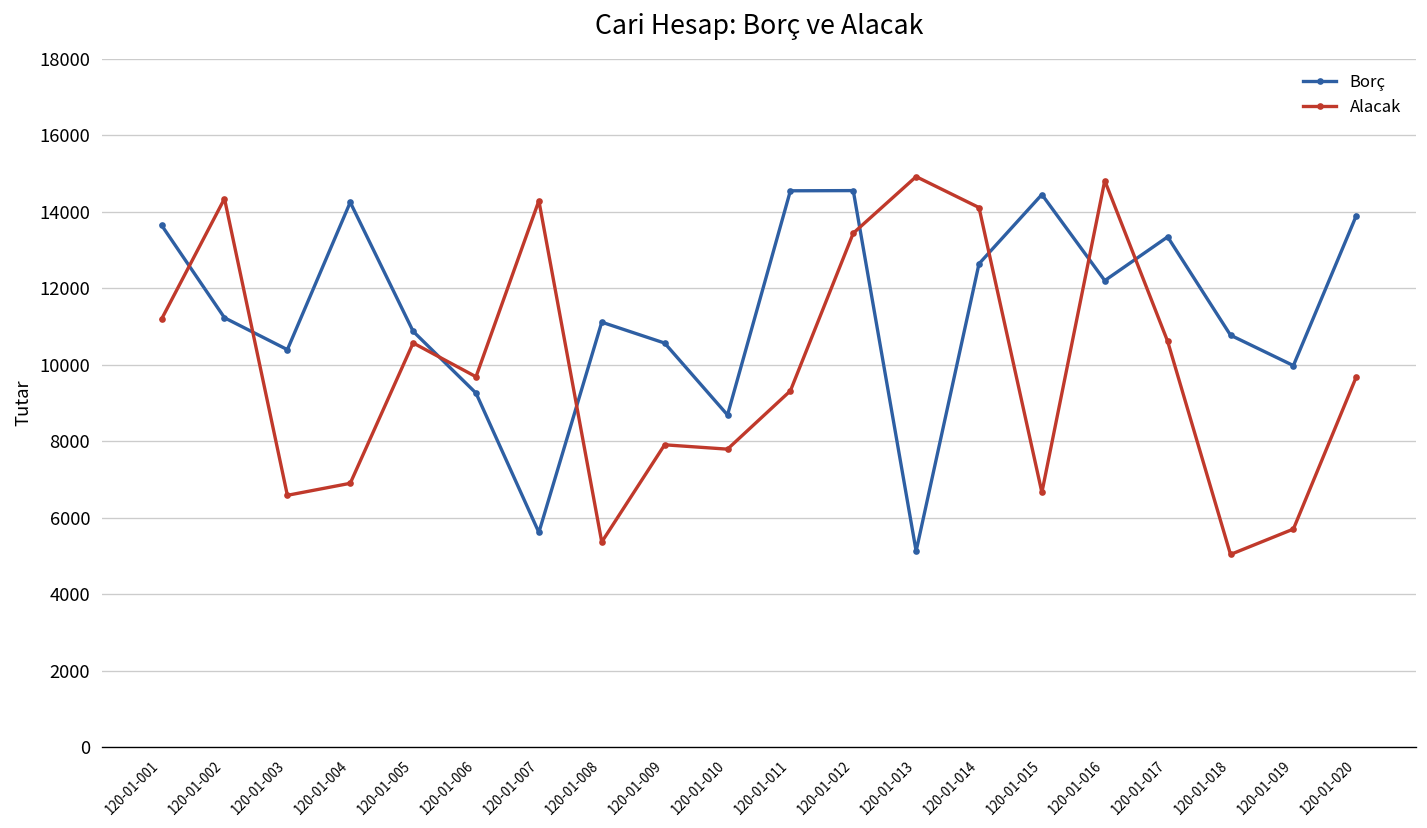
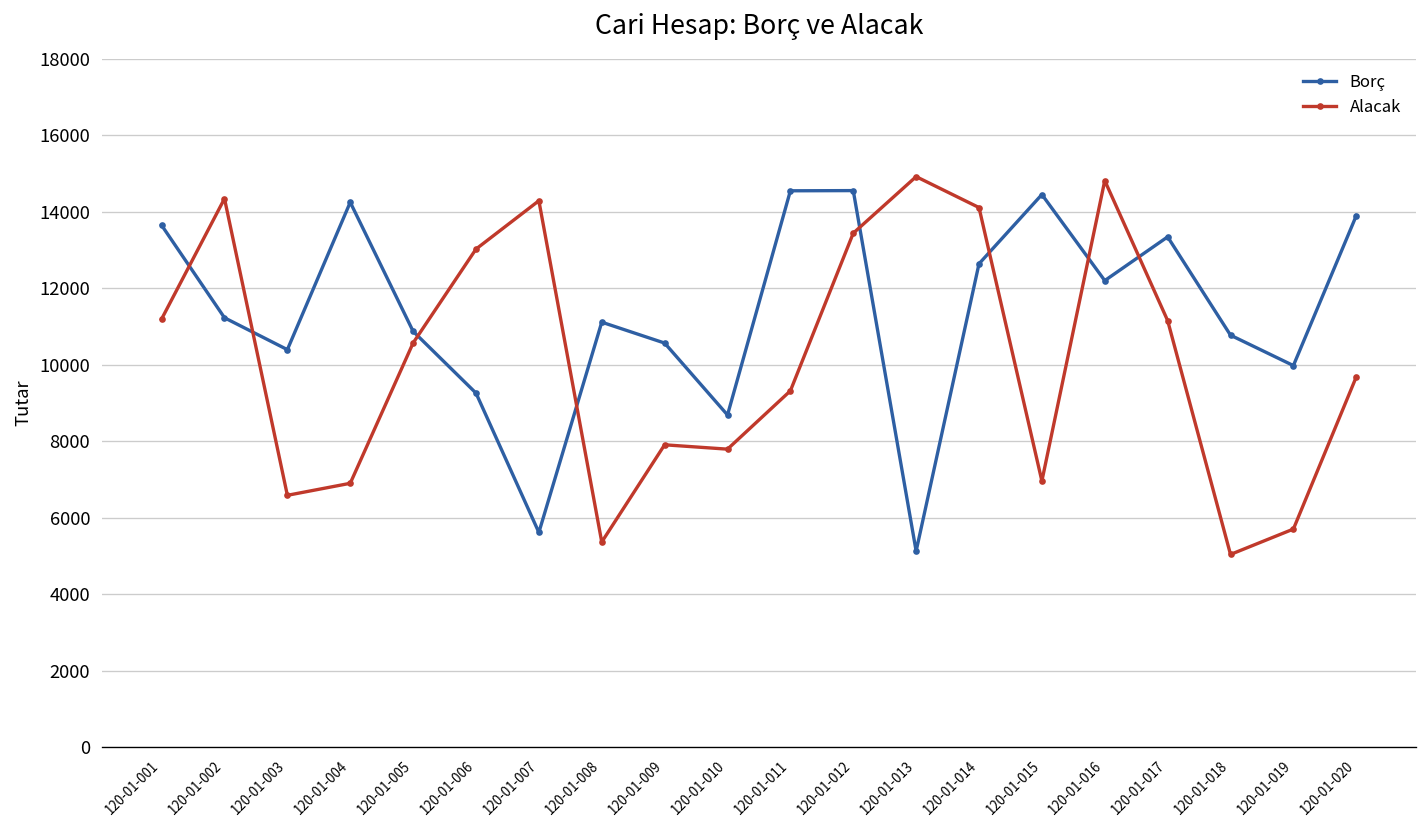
Alacak, 120-01-006: 9700 -> 13000
Alacak, 120-01-015: 6700 -> 7000
Alacak, 120-01-017: 10600 -> 11200
